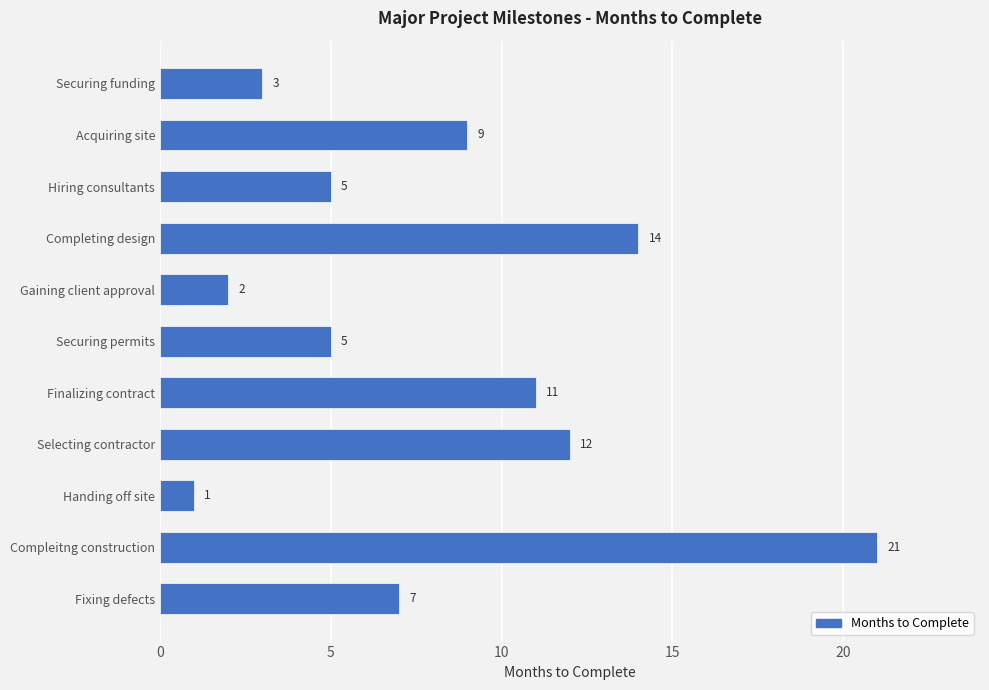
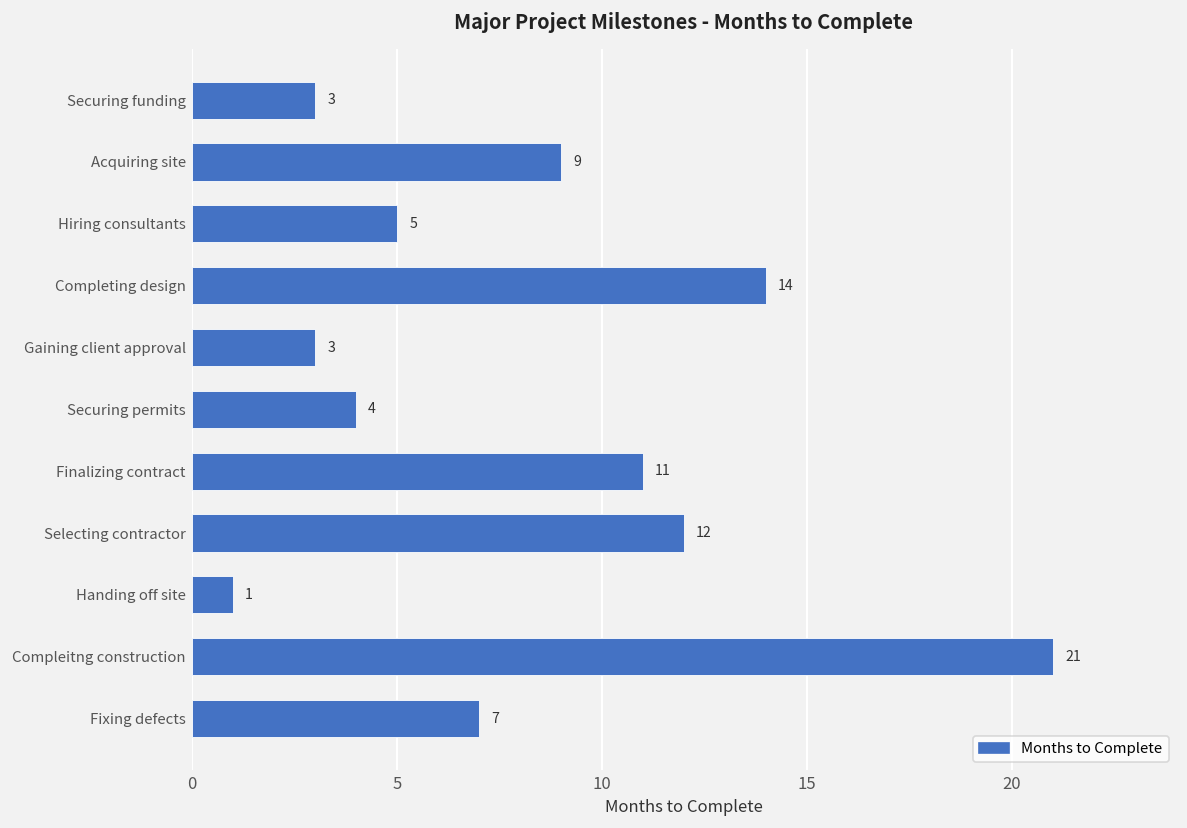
Gaining client approval: 2 -> 3
Securing permits: 5 -> 4
